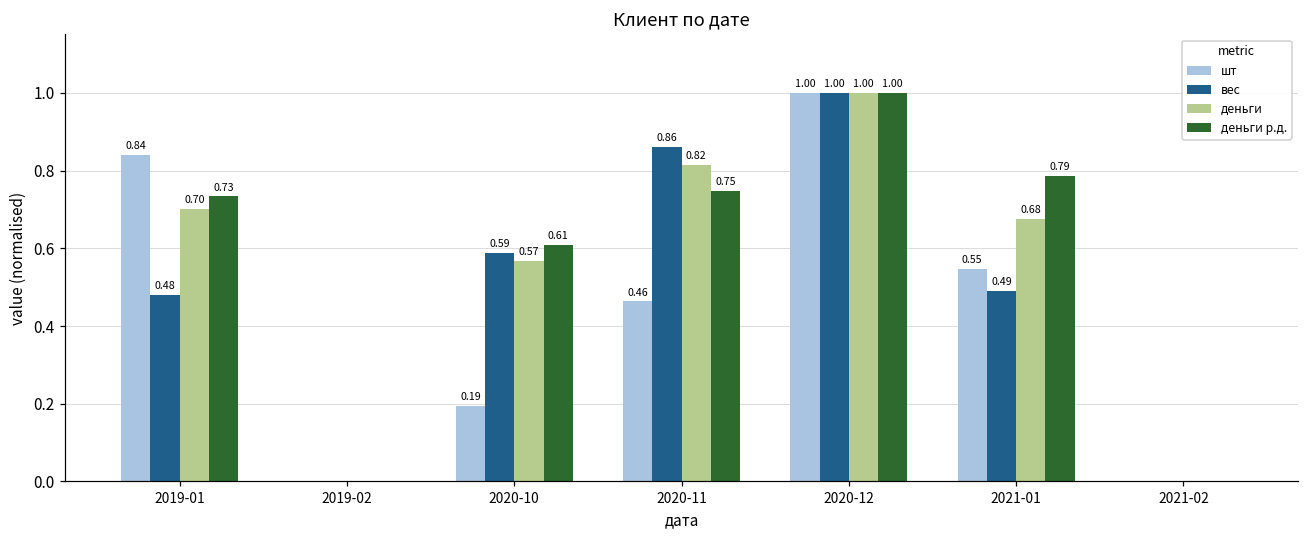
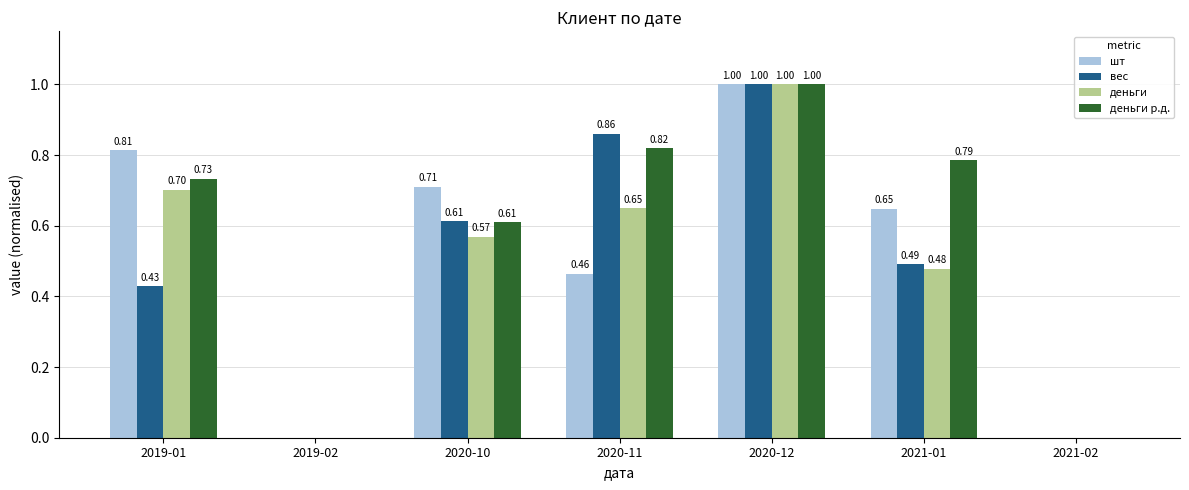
шт, 2019-01: 0.84 -> 0.81
вес, 2019-01: 0.48 -> 0.43
шт, 2020-10: 0.19 -> 0.71
вес, 2020-10: 0.59 -> 0.61
деньги, 2020-11: 0.82 -> 0.65
деньги р.д., 2020-11: 0.75 -> 0.82
шт, 2021-01: 0.55 -> 0.65
деньги, 2021-01: 0.68 -> 0.48
